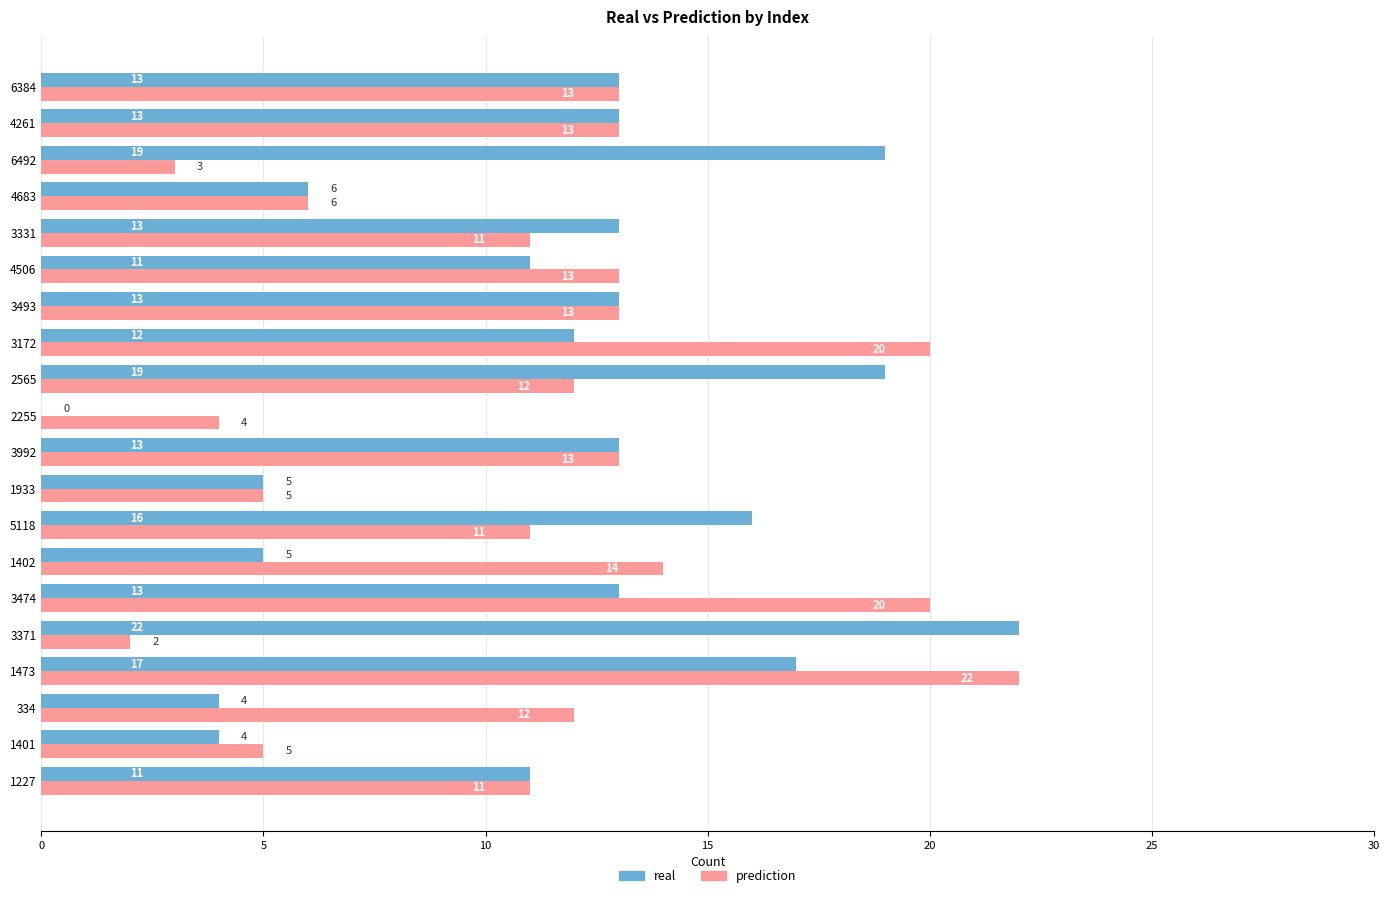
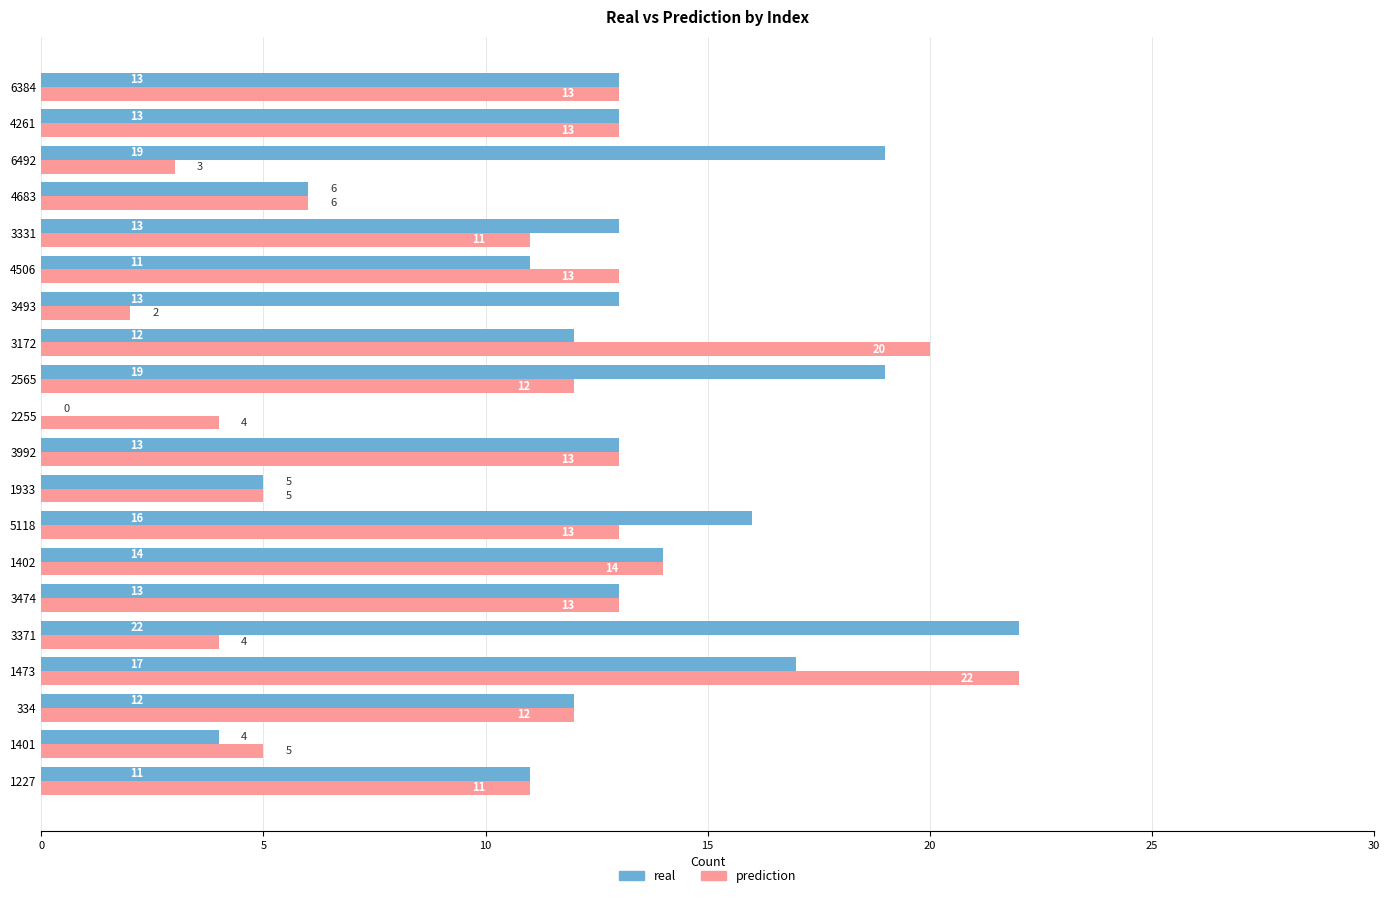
prediction, 3493: 13 -> 2
prediction, 5118: 11 -> 13
real, 1402: 5 -> 14
prediction, 3474: 20 -> 13
prediction, 3371: 2 -> 4
real, 334: 4 -> 12
